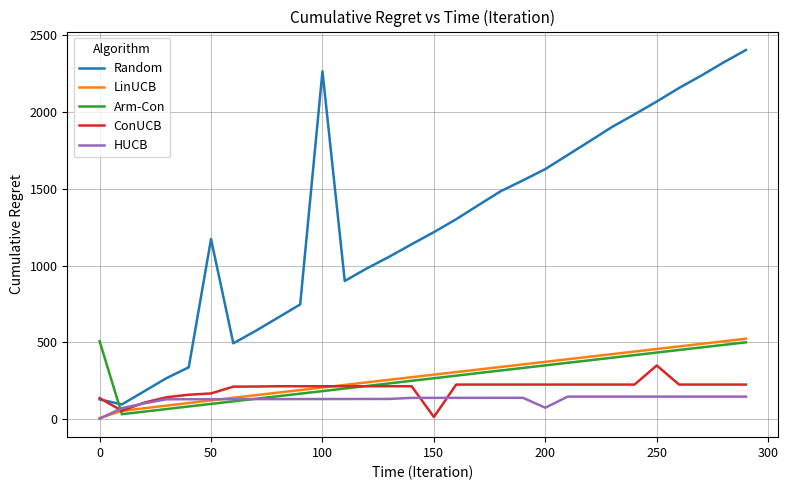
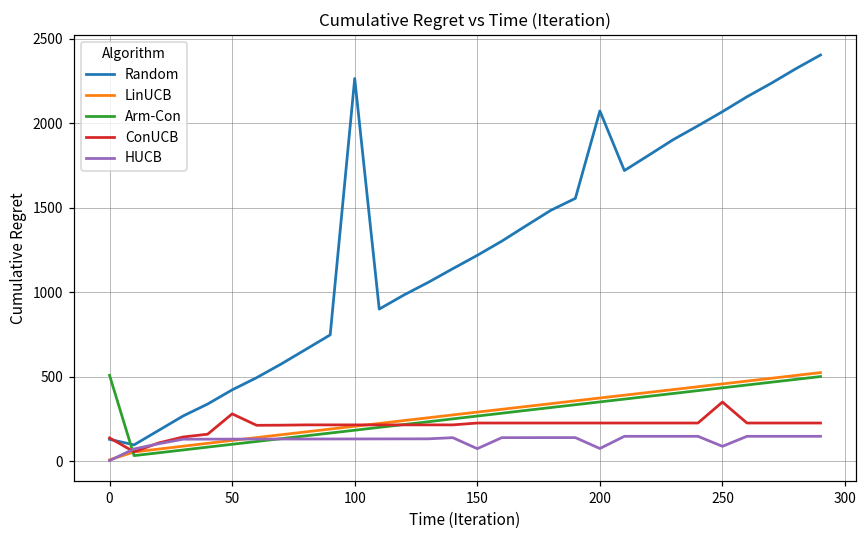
Random, 50: 1170 -> 420
ConUCB, 50: 170 -> 280
ConUCB, 150: 10 -> 230
HUCB, 150: 140 -> 70
Random, 200: 1630 -> 2070
HUCB, 250: 150 -> 90
